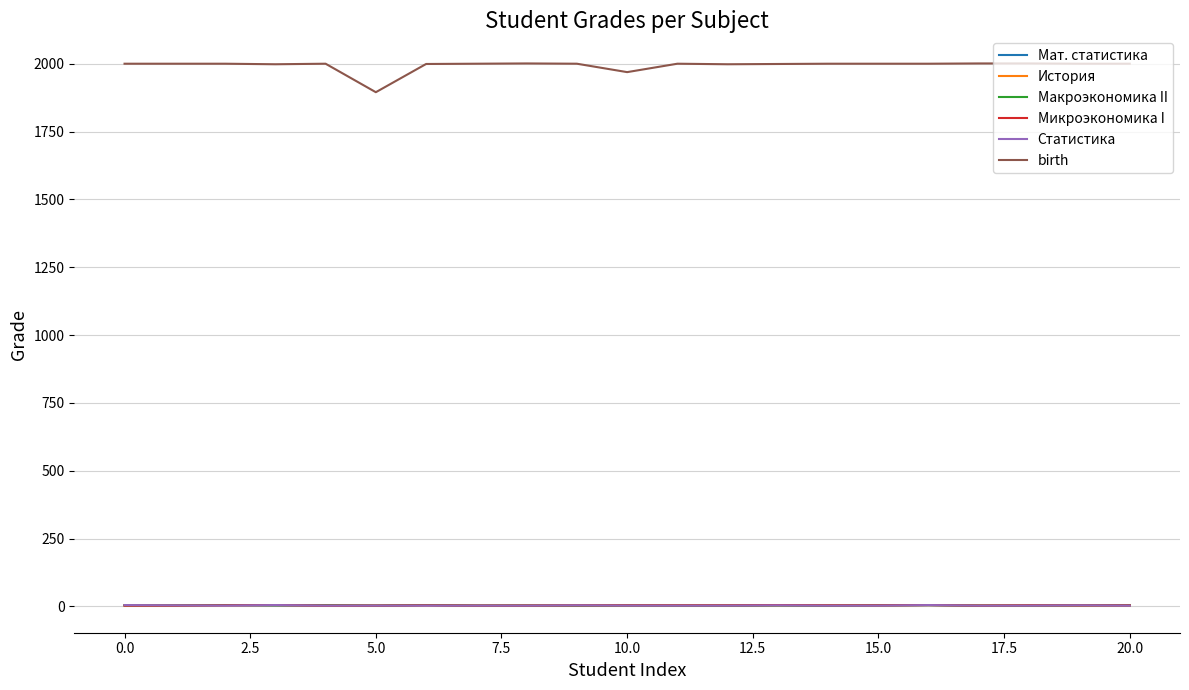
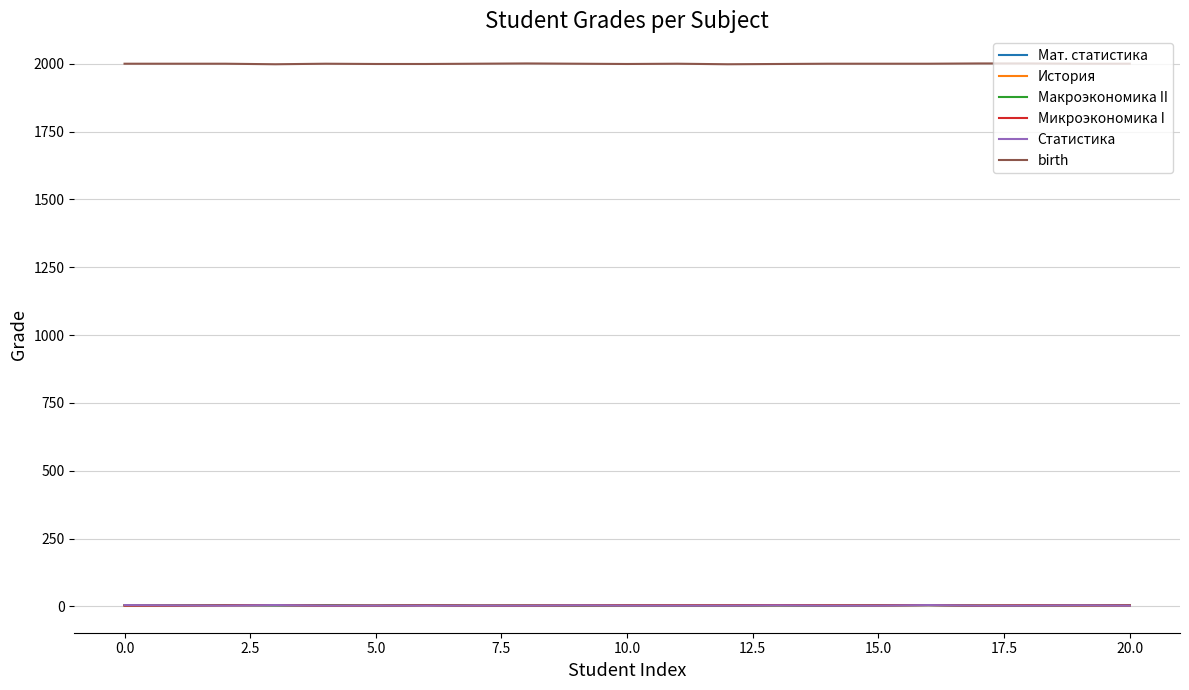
birth, 5.0: 1900 -> 2000
birth, 10.0: 1970 -> 2000
